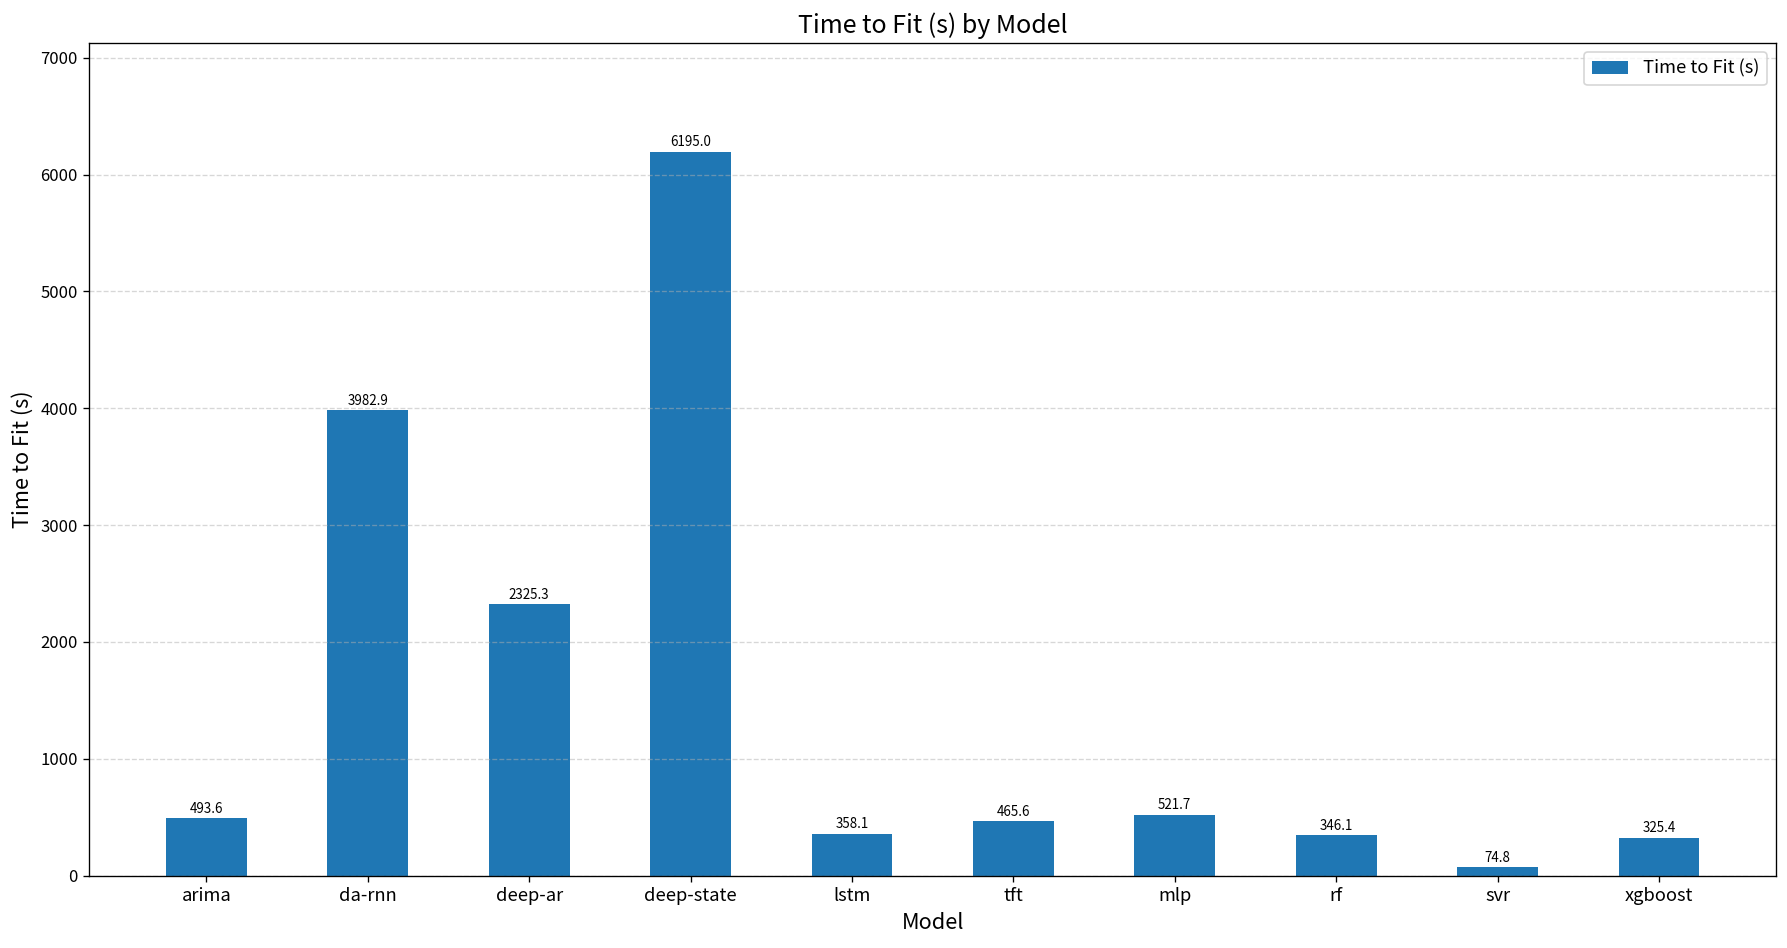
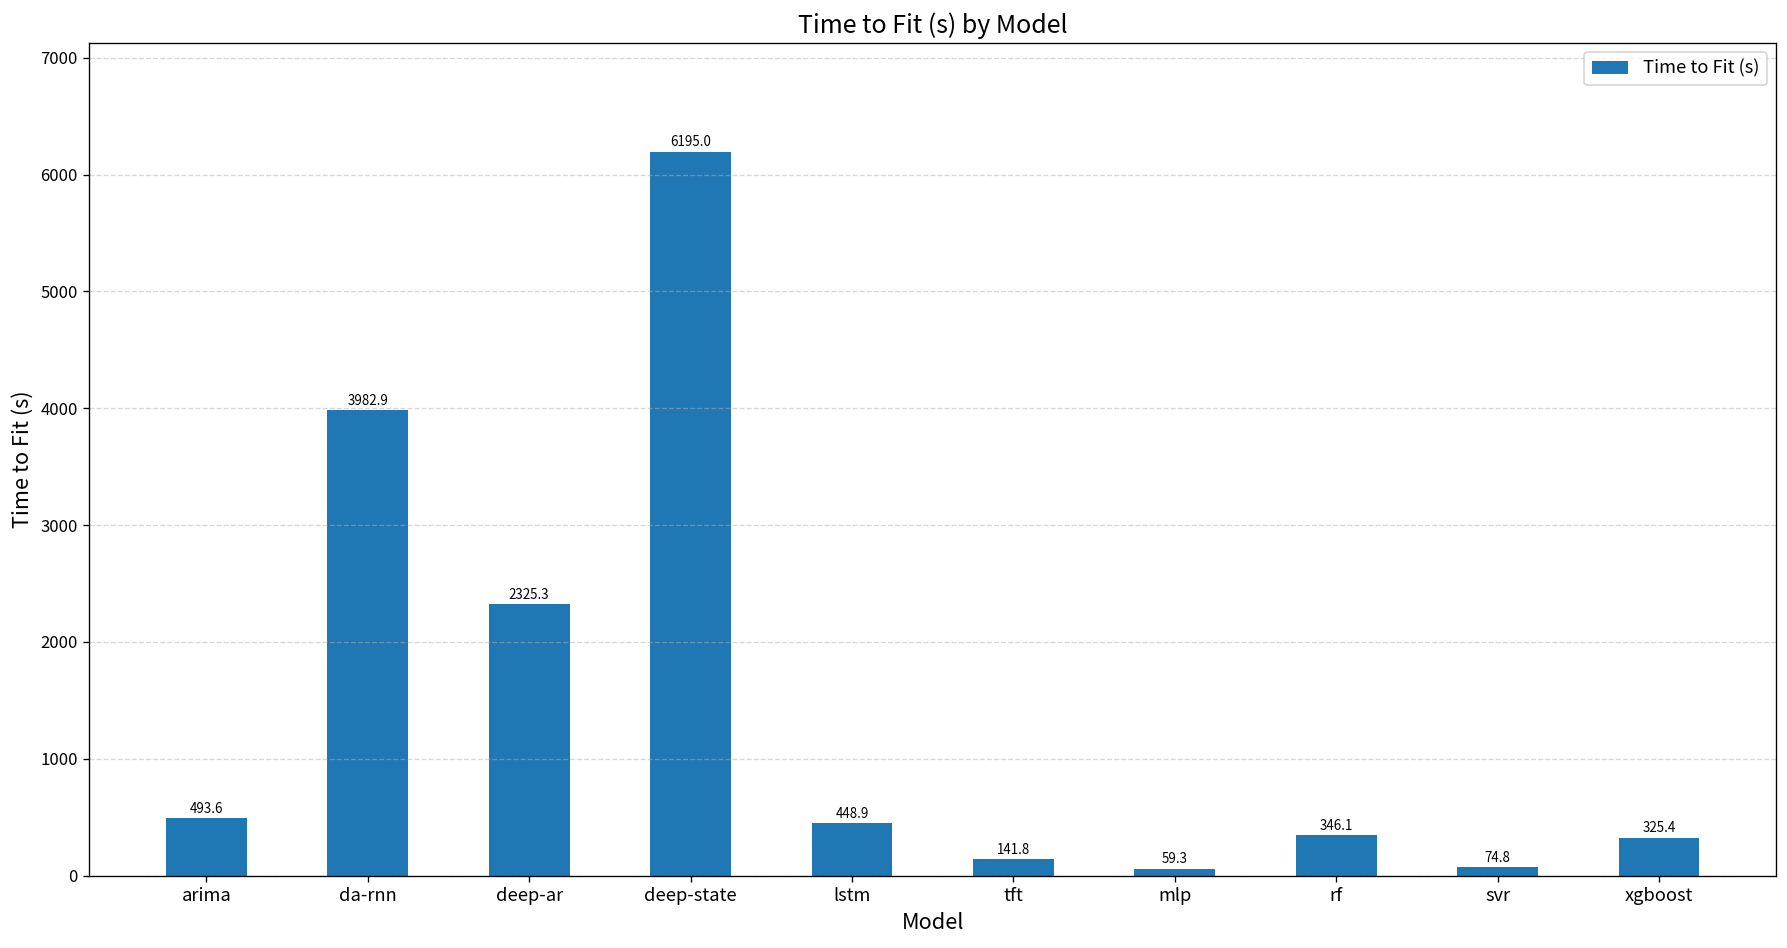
lstm: 358.1 -> 448.9
tft: 465.6 -> 141.8
mlp: 521.7 -> 59.3
